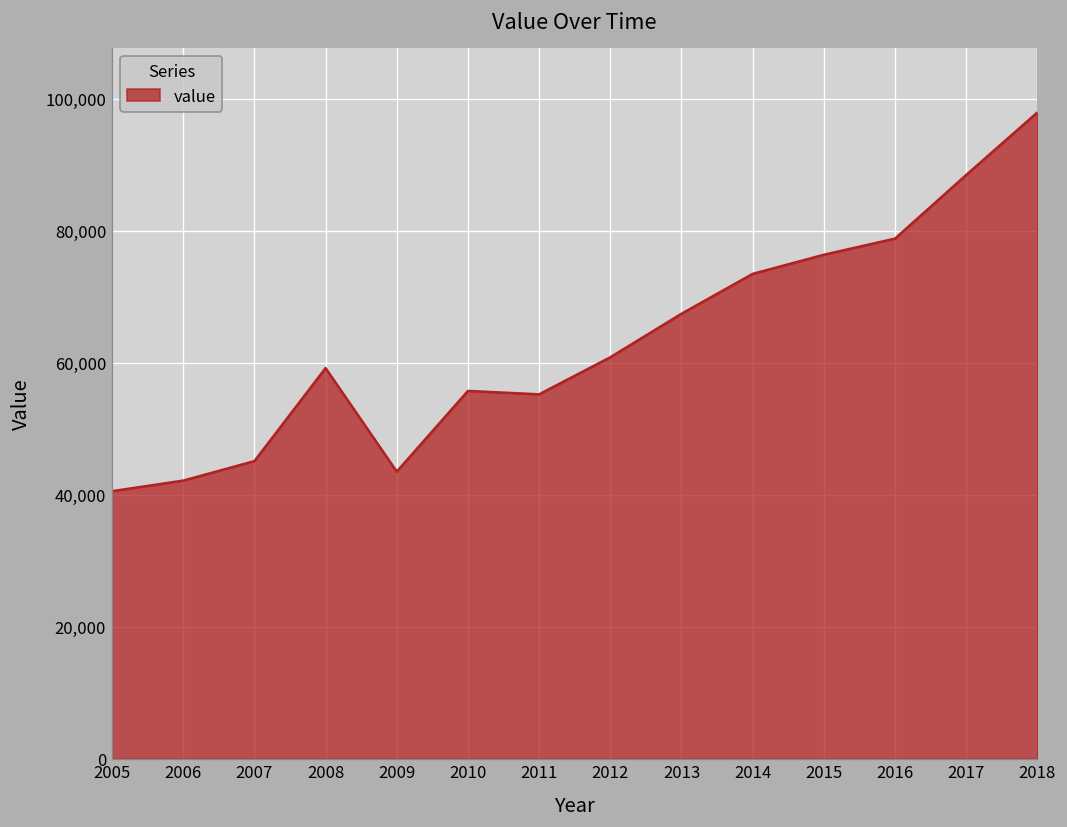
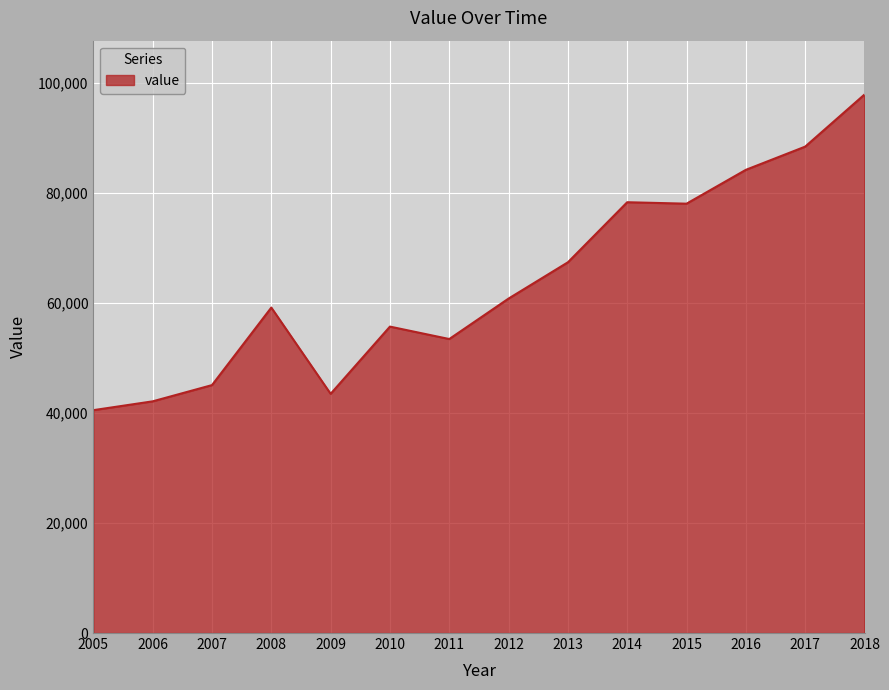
2011: 55,000 -> 53,000
2014: 73,000 -> 78,000
2015: 76,000 -> 78,000
2016: 79,000 -> 84,000
